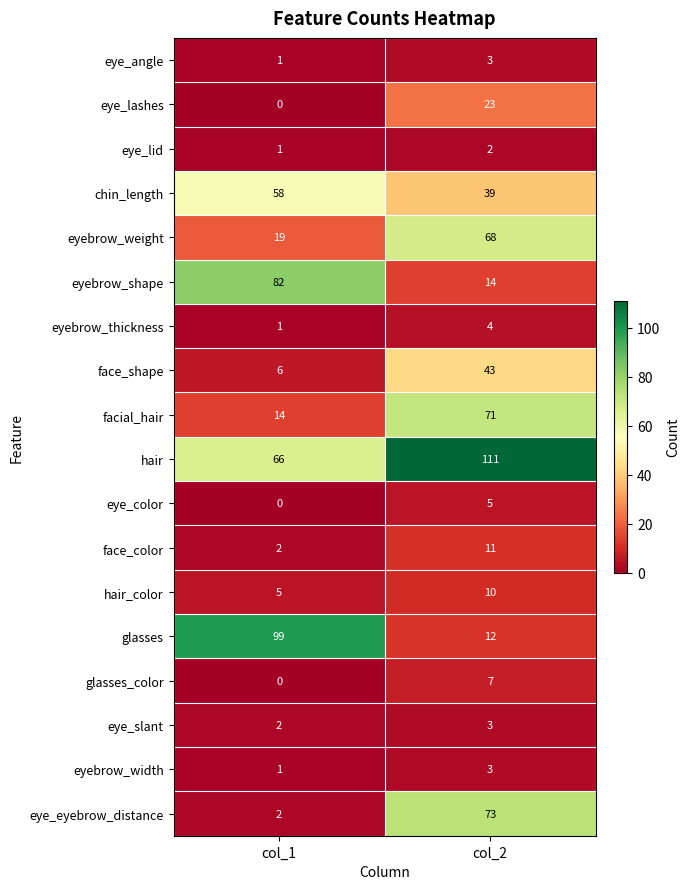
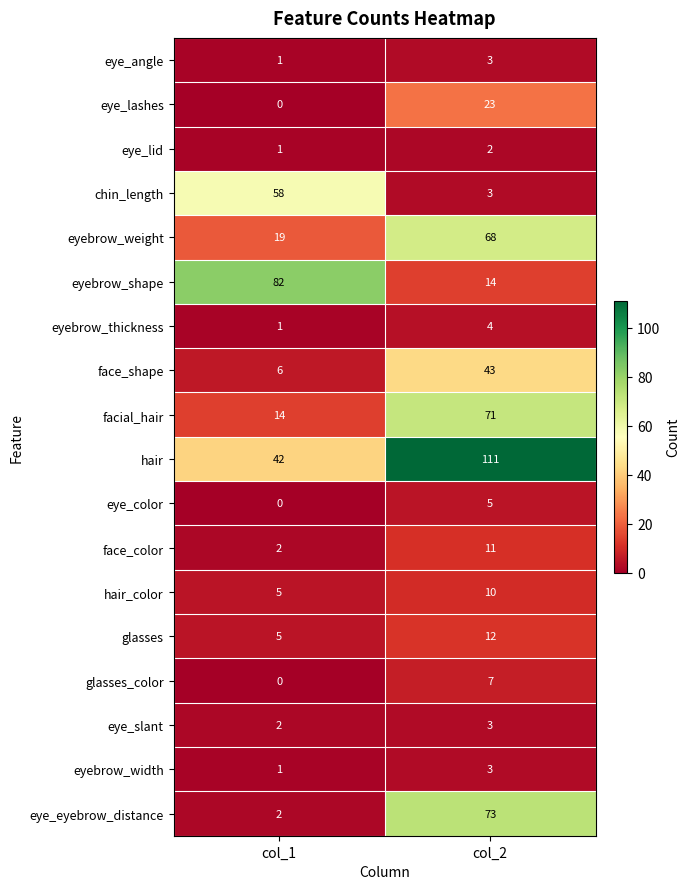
chin_length, col_2: 39 -> 3
hair, col_1: 66 -> 42
glasses, col_1: 99 -> 5
